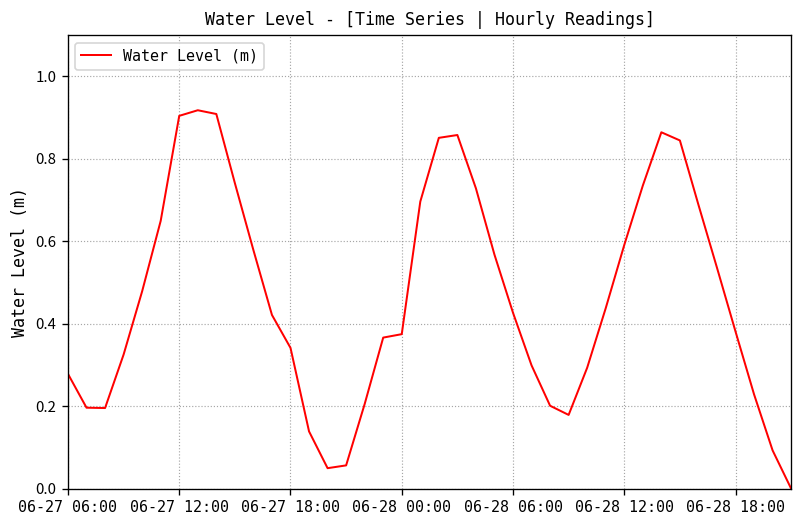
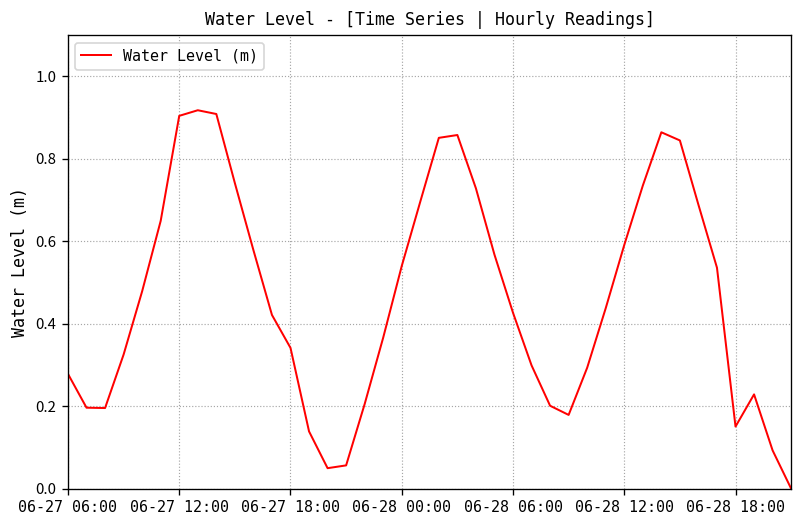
06-28 00:00: 0.37 -> 0.54
06-28 18:00: 0.38 -> 0.15
